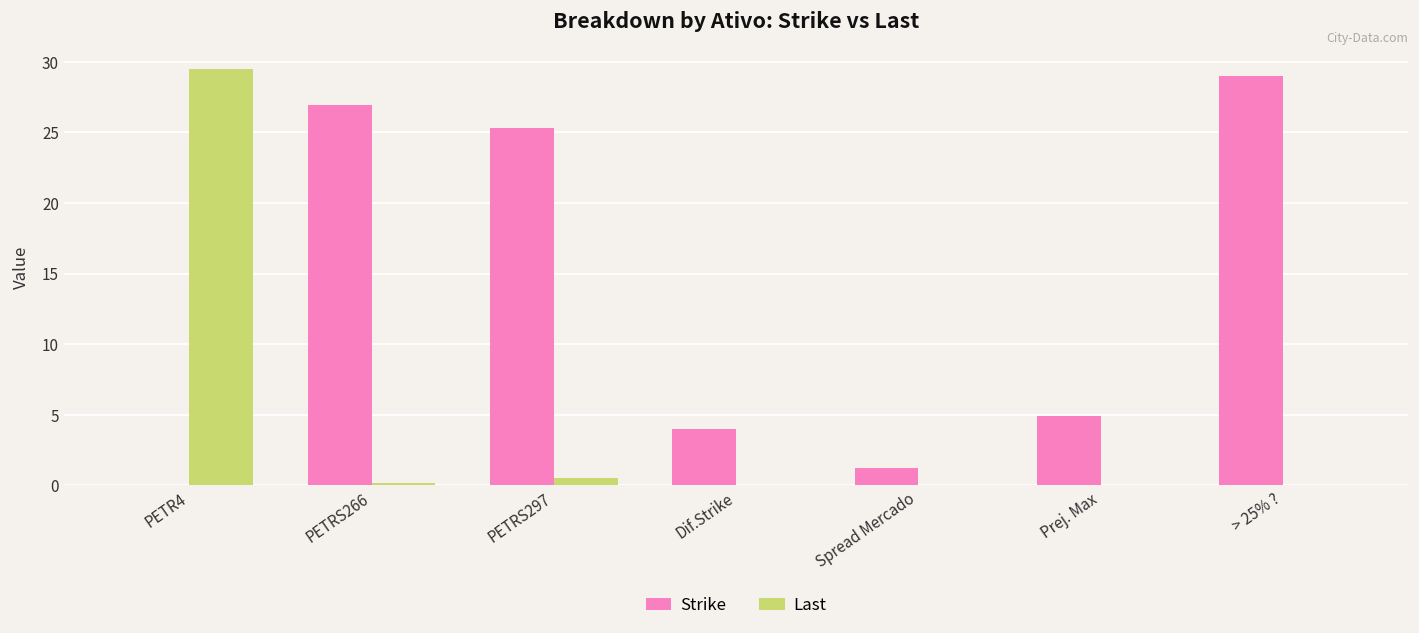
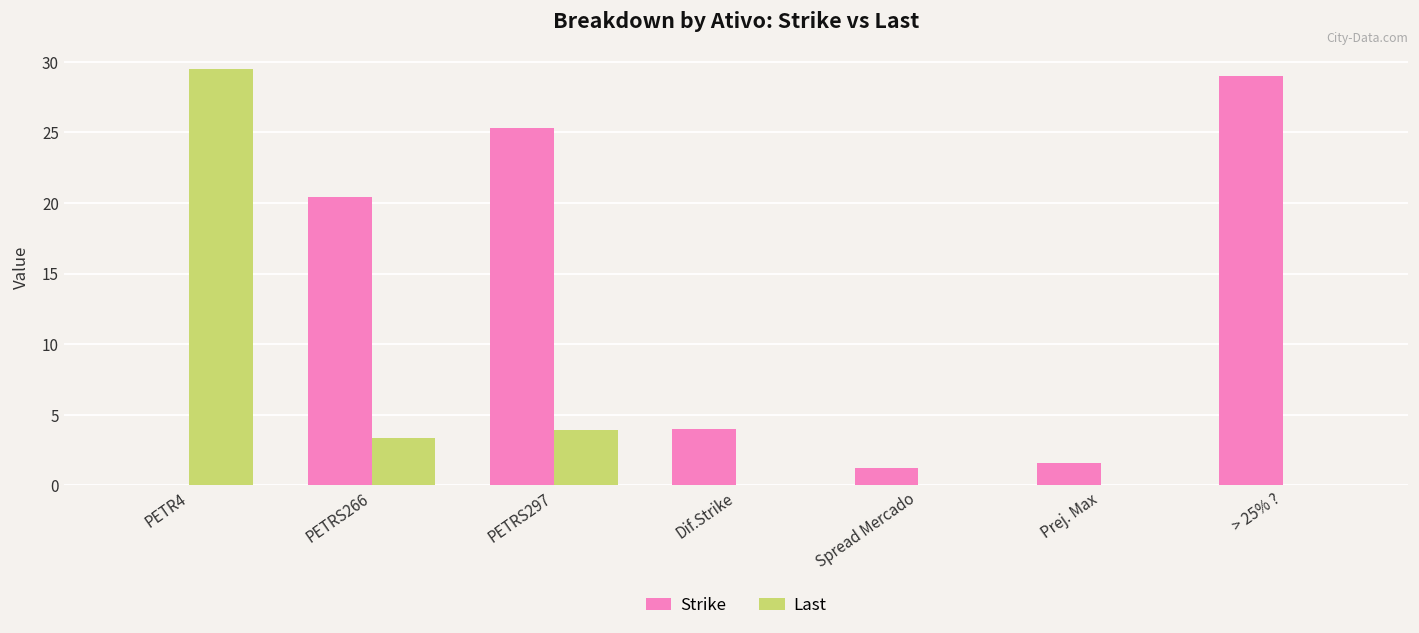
Strike, PETRS266: 27.0 -> 20.4
Last, PETRS266: 0.2 -> 3.3
Last, PETRS297: 0.5 -> 3.9
Strike, Prej. Max: 4.9 -> 1.6
